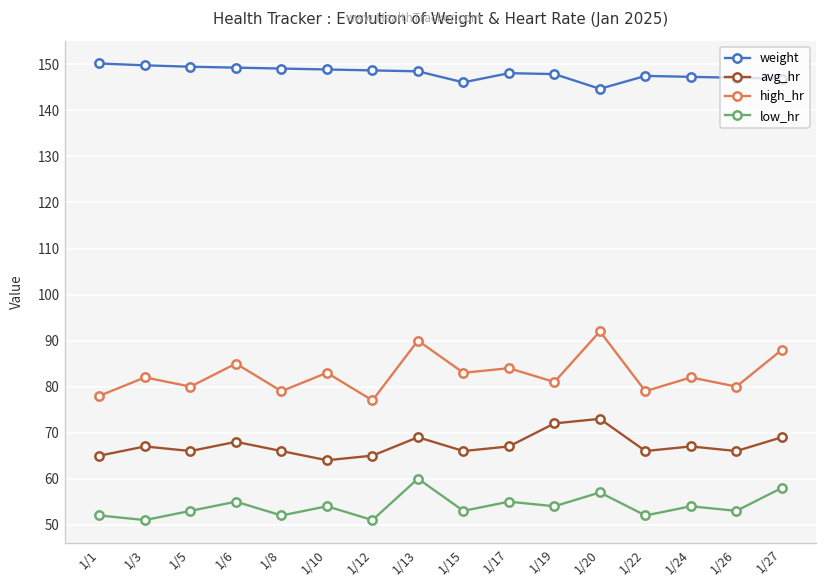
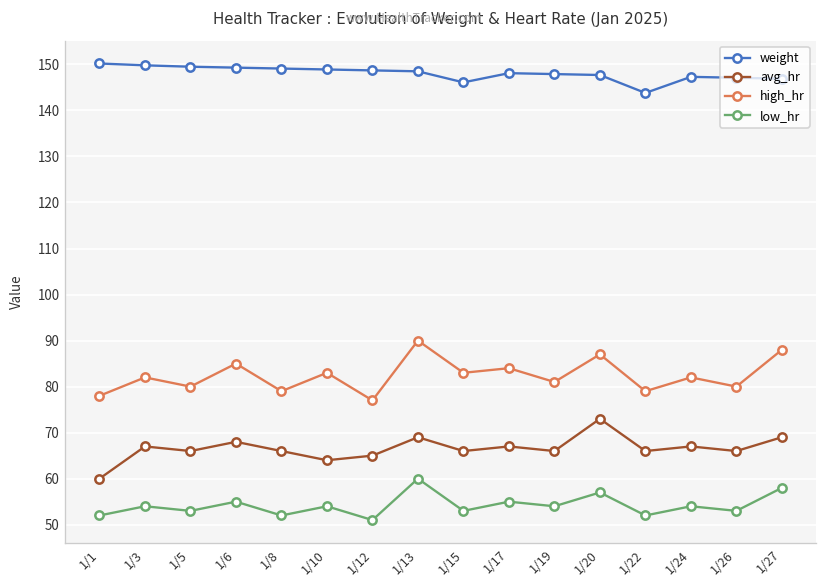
avg_hr, 1/1: 65 -> 60
low_hr, 1/3: 51 -> 54
avg_hr, 1/19: 72 -> 66
weight, 1/20: 145 -> 148
high_hr, 1/20: 92 -> 87
weight, 1/22: 148 -> 144
